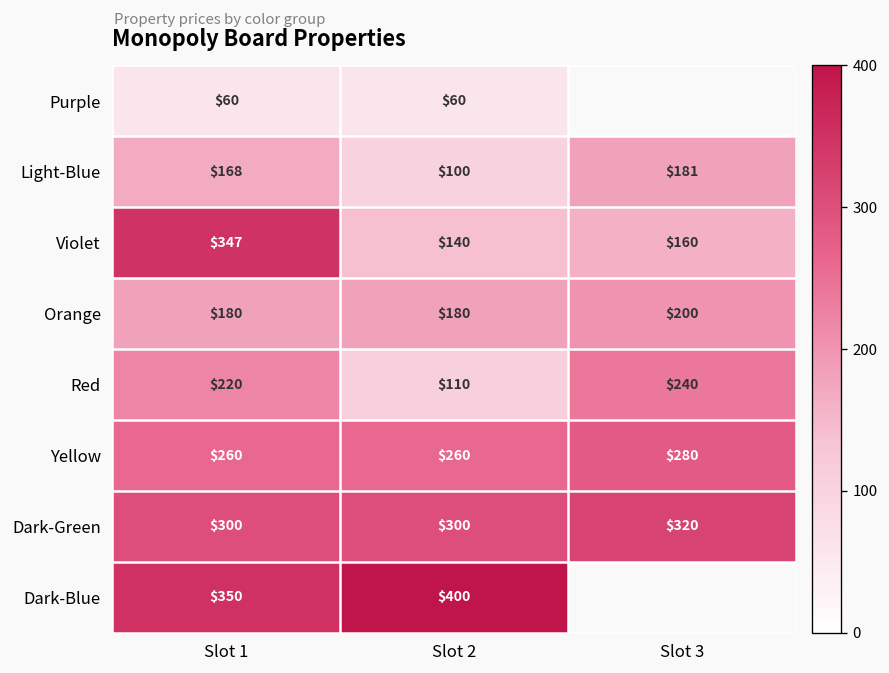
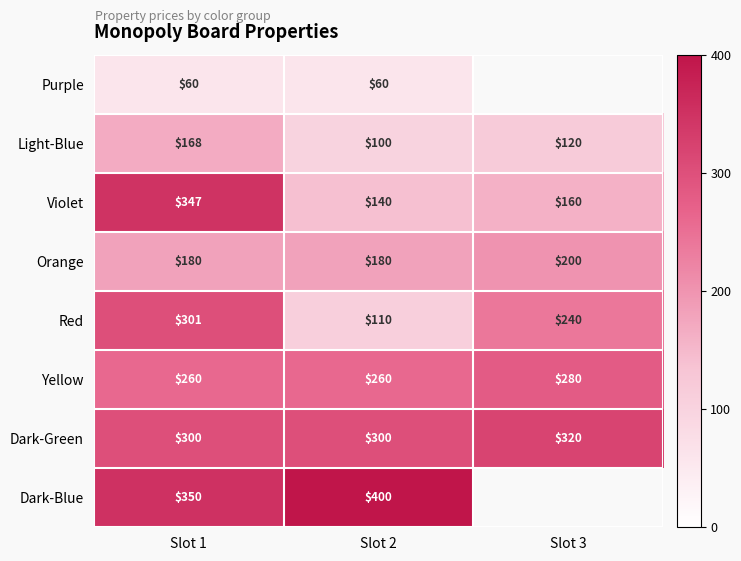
Light-Blue, Slot 3: $181 -> $120
Red, Slot 1: $220 -> $301
